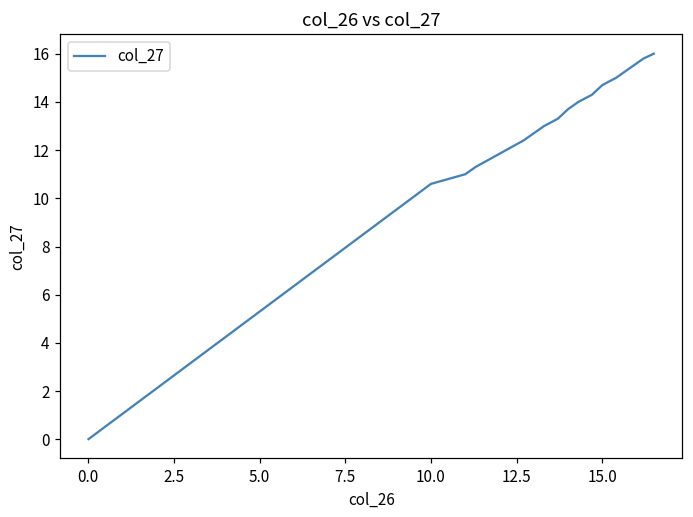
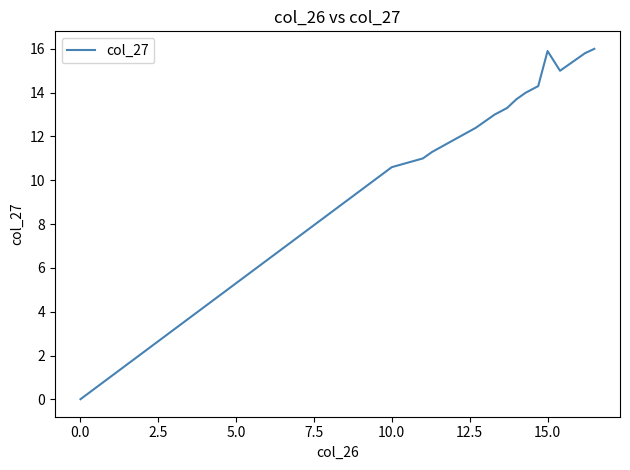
15.0: 14.7 -> 15.9
